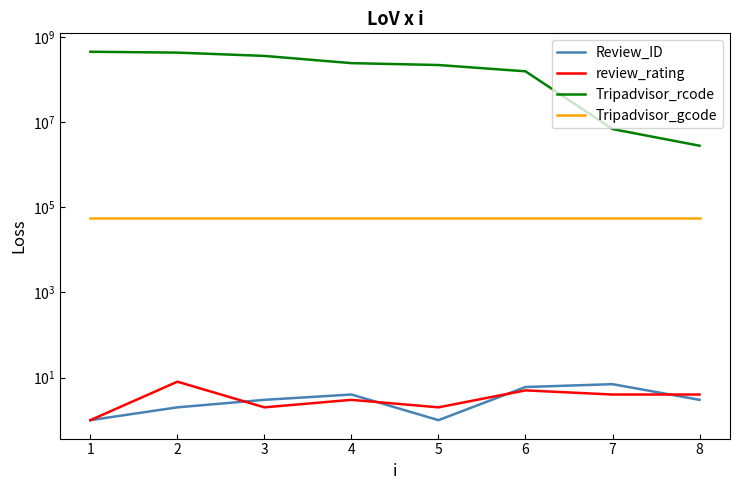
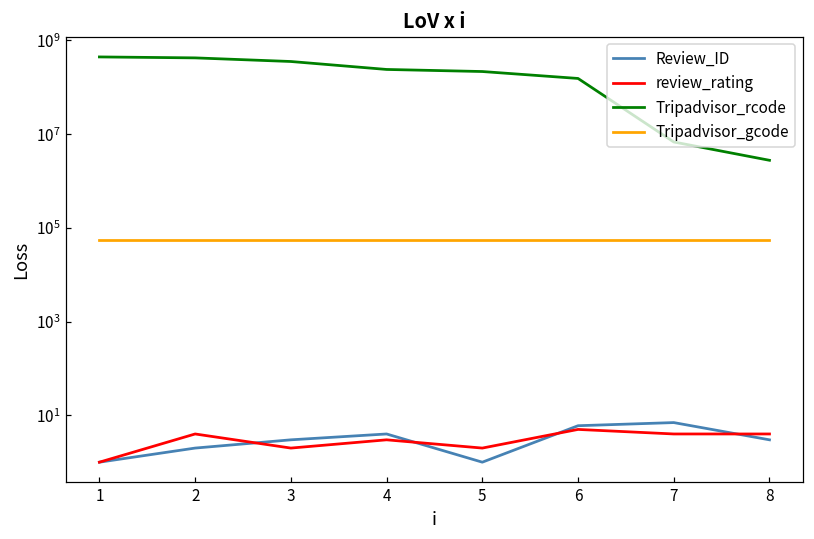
review_rating, 2: 8 -> 4
